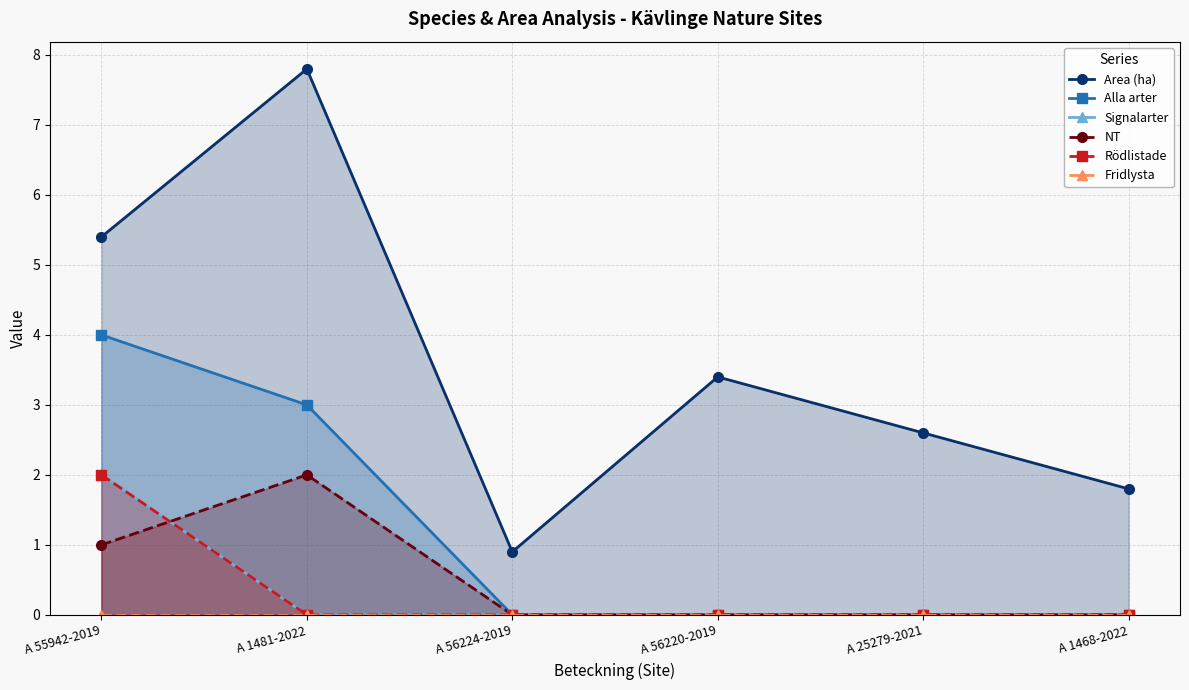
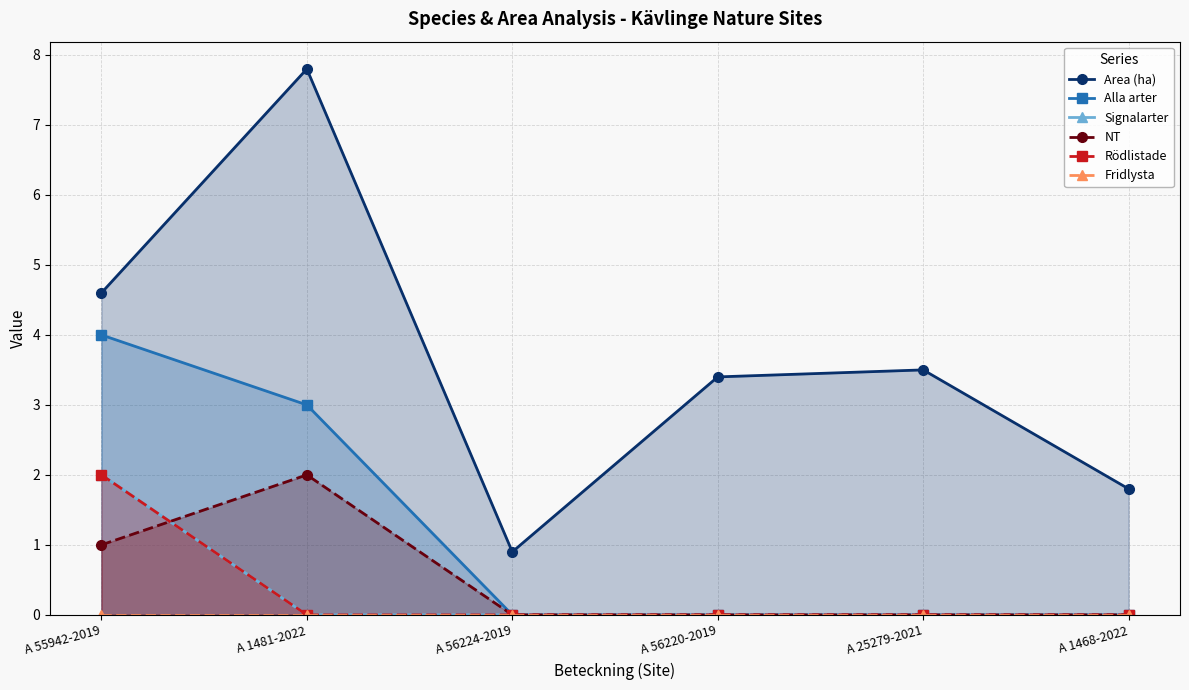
Area (ha), A 55942-2019: 5.4 -> 4.6
Area (ha), A 25279-2021: 2.6 -> 3.5
